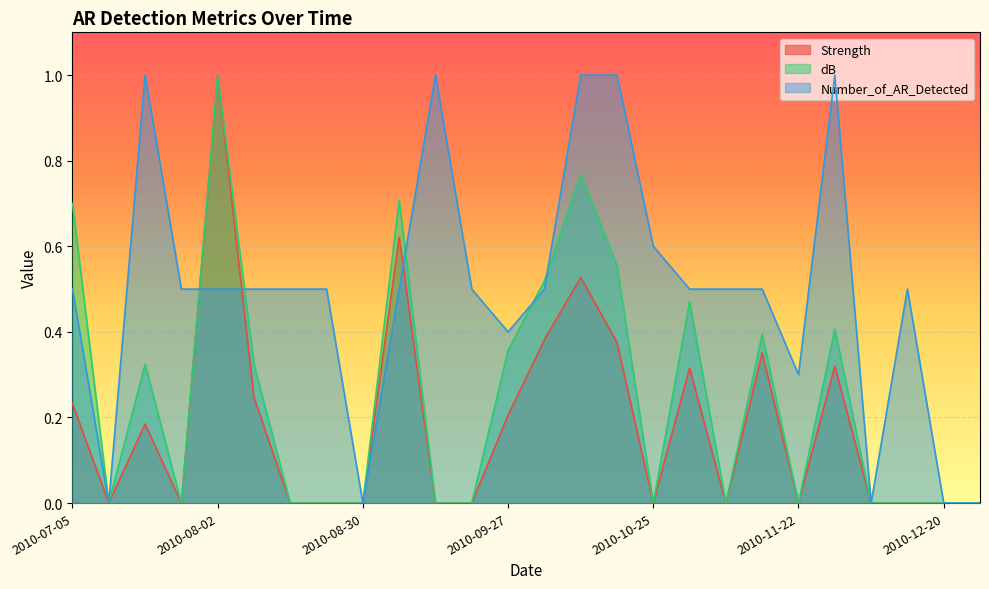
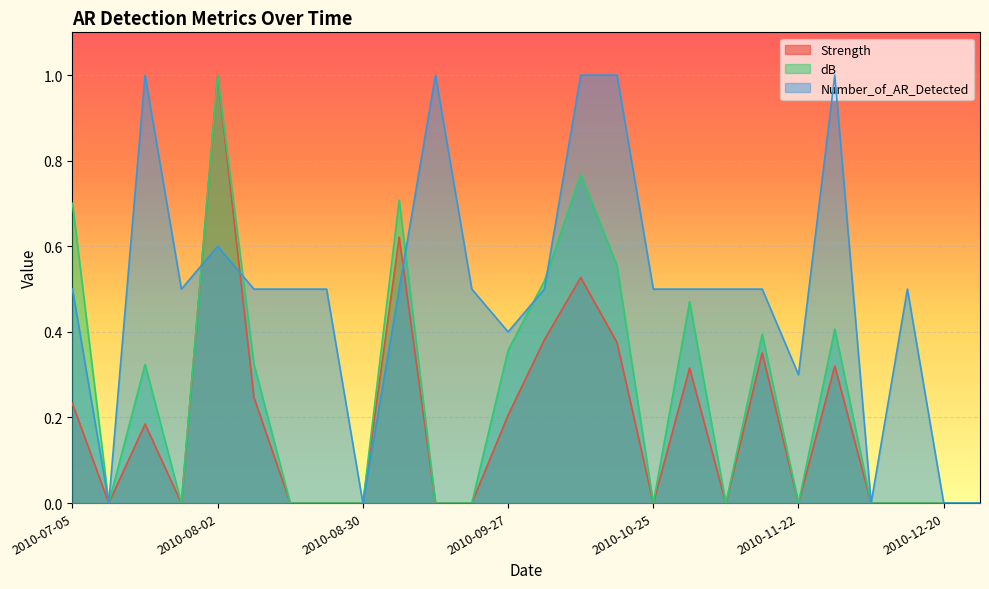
Number_of_AR_Detected, 2010-08-02: 0.5 -> 0.6
Number_of_AR_Detected, 2010-10-25: 0.6 -> 0.5
